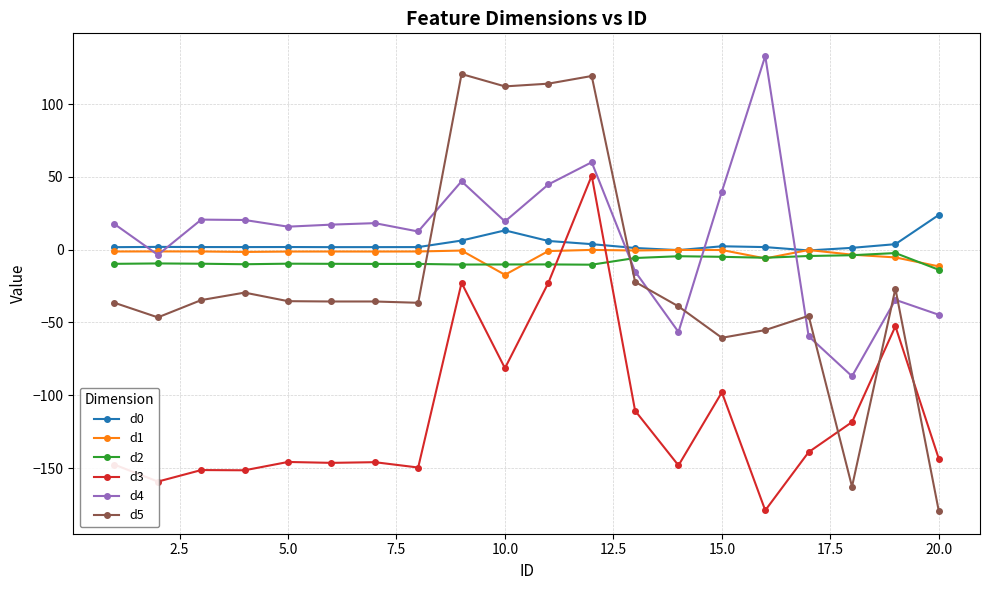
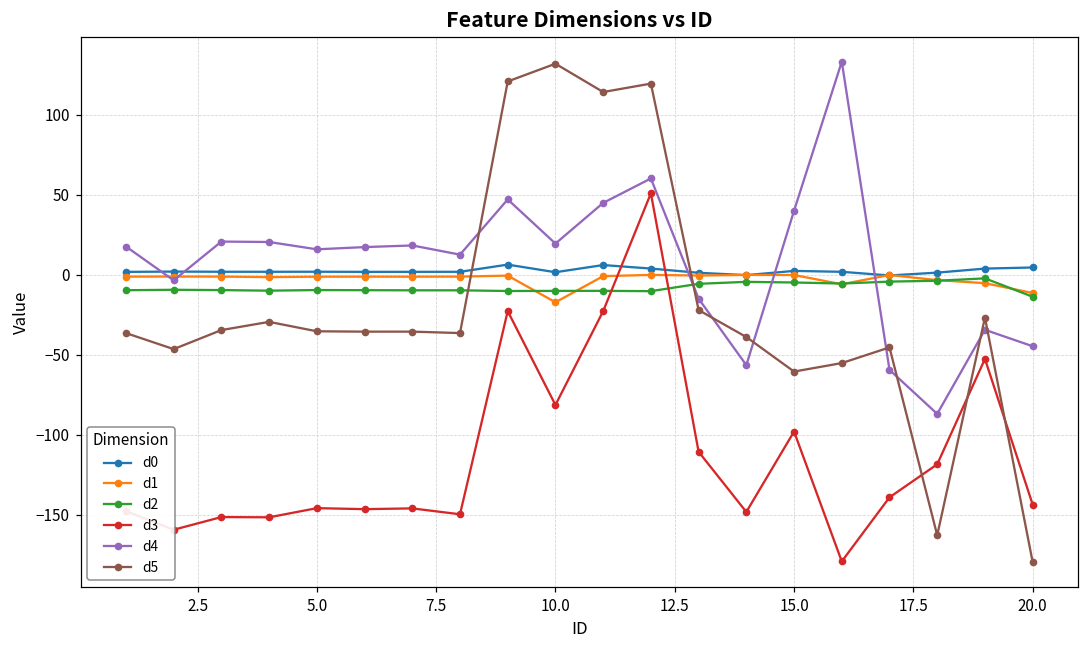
d0, 10.0: 13 -> 2
d5, 10.0: 112 -> 132
d0, 20.0: 24 -> 4
